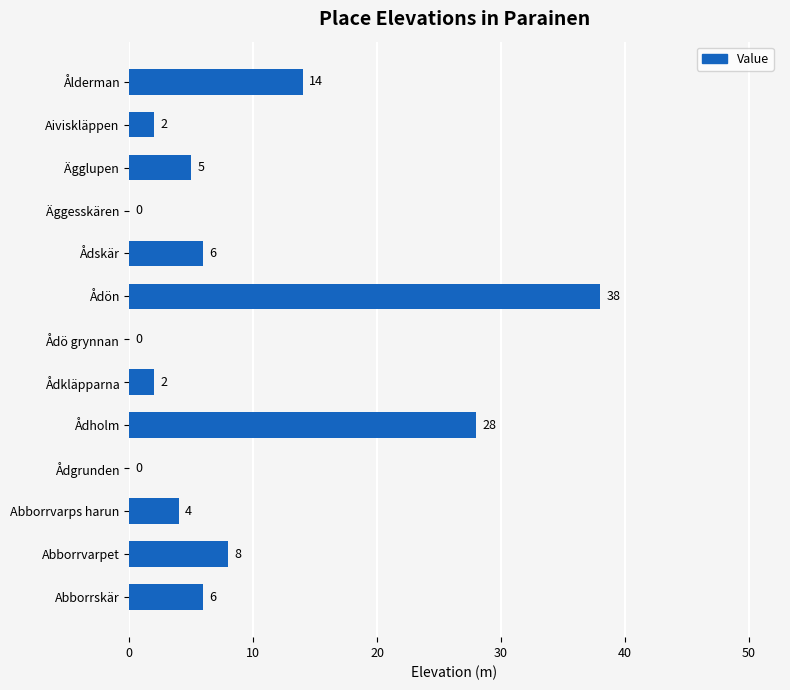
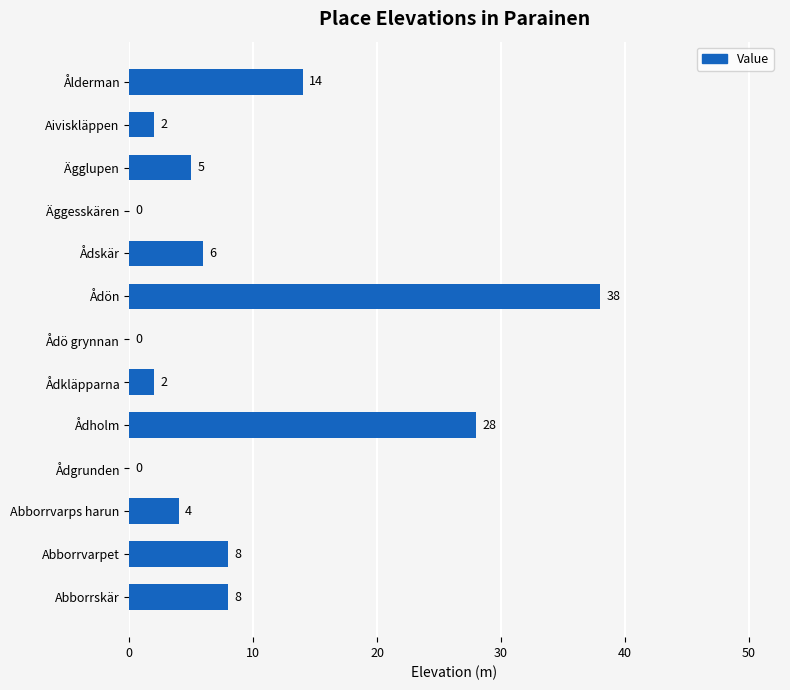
Abborrskär: 6 -> 8
